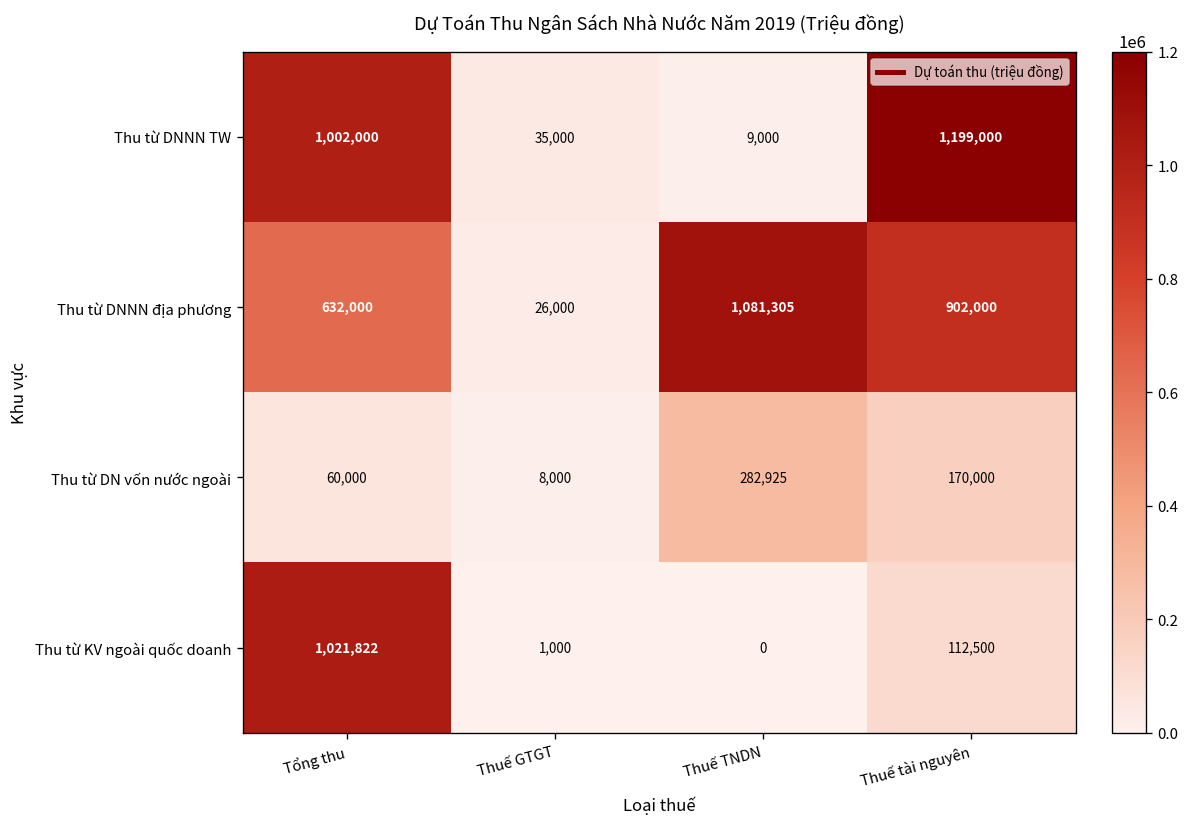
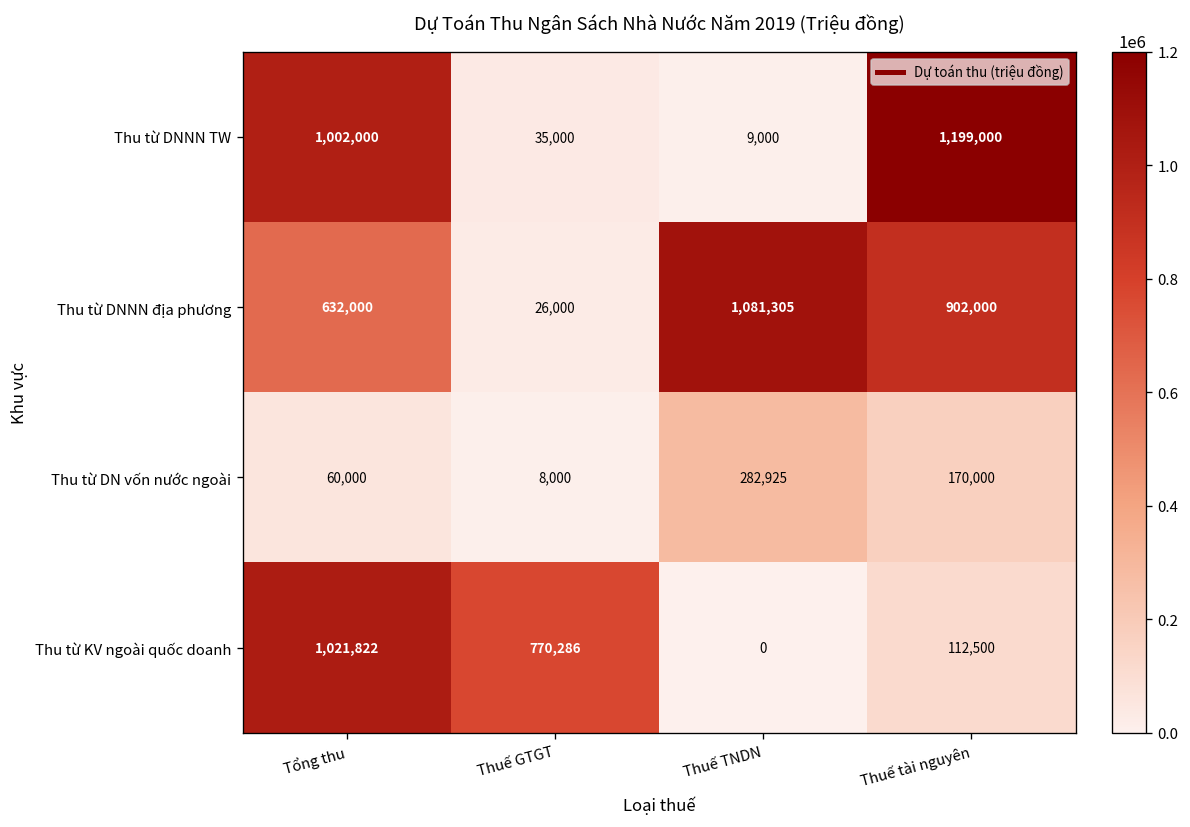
Thu từ KV ngoài quốc doanh, Thuế GTGT: 1,000 -> 770,286
